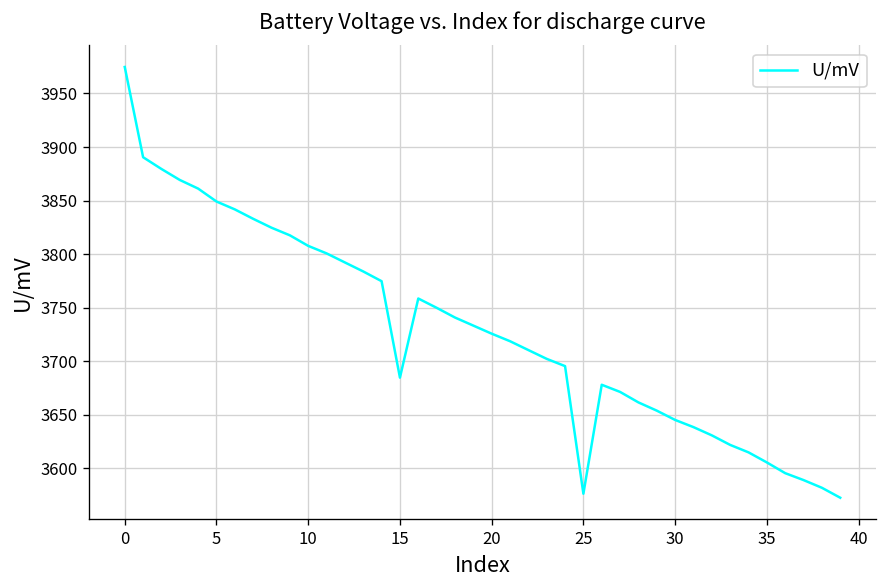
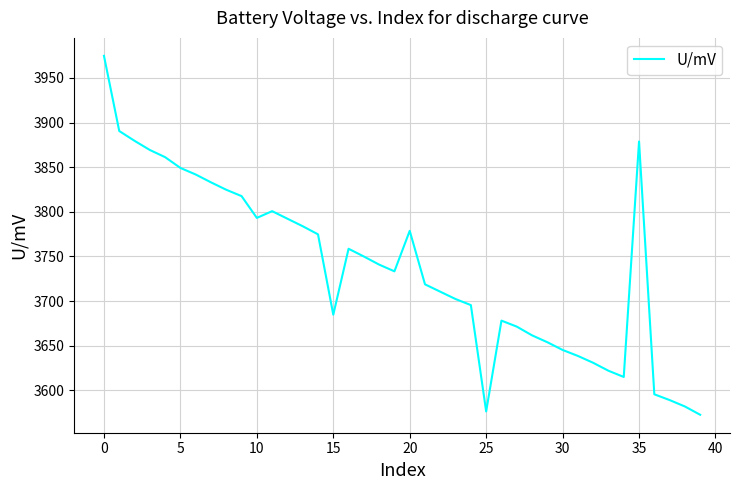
10: 3810 -> 3790
20: 3730 -> 3780
35: 3610 -> 3880
